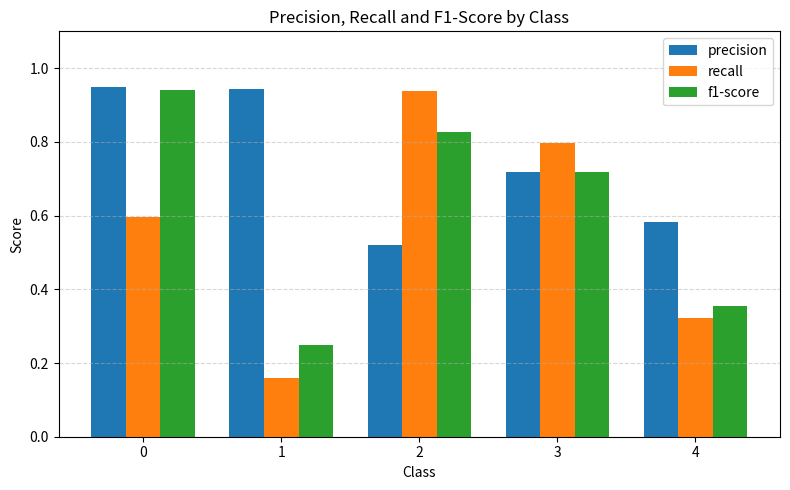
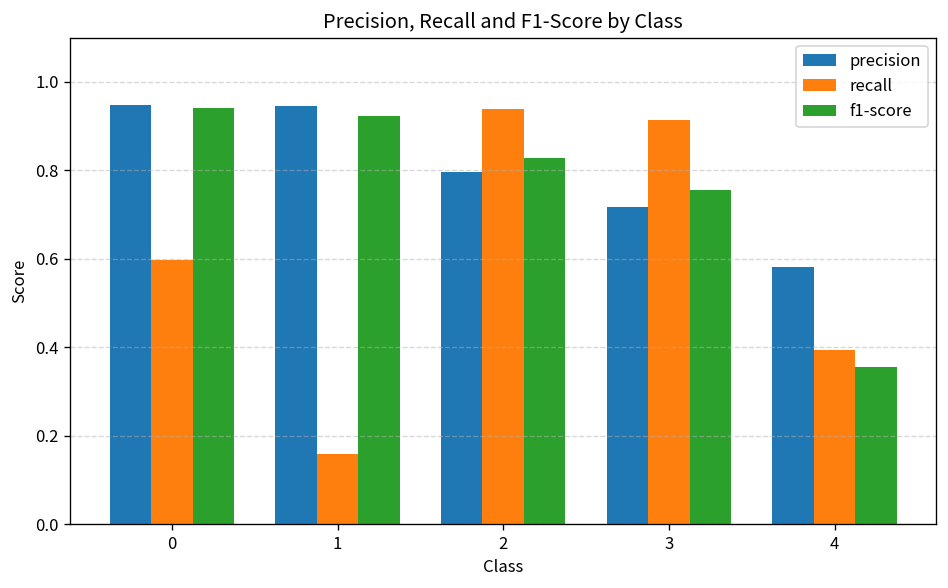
f1-score, 1: 0.25 -> 0.92
precision, 2: 0.52 -> 0.80
recall, 3: 0.80 -> 0.91
f1-score, 3: 0.72 -> 0.76
recall, 4: 0.32 -> 0.39
